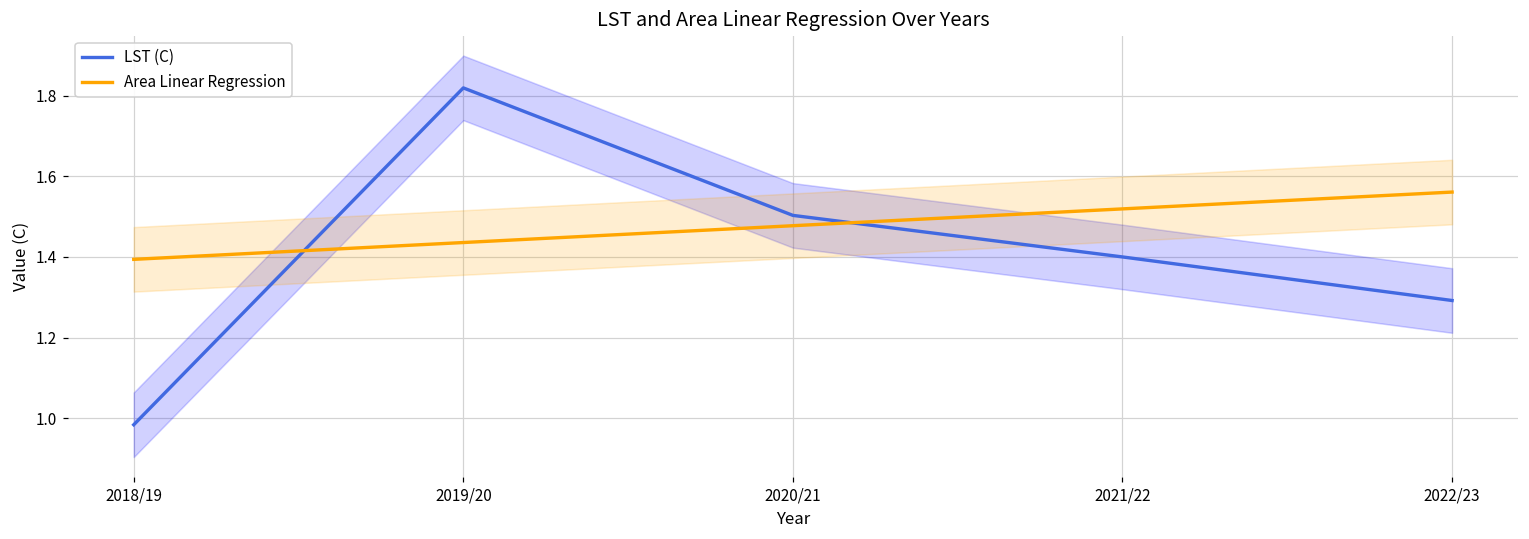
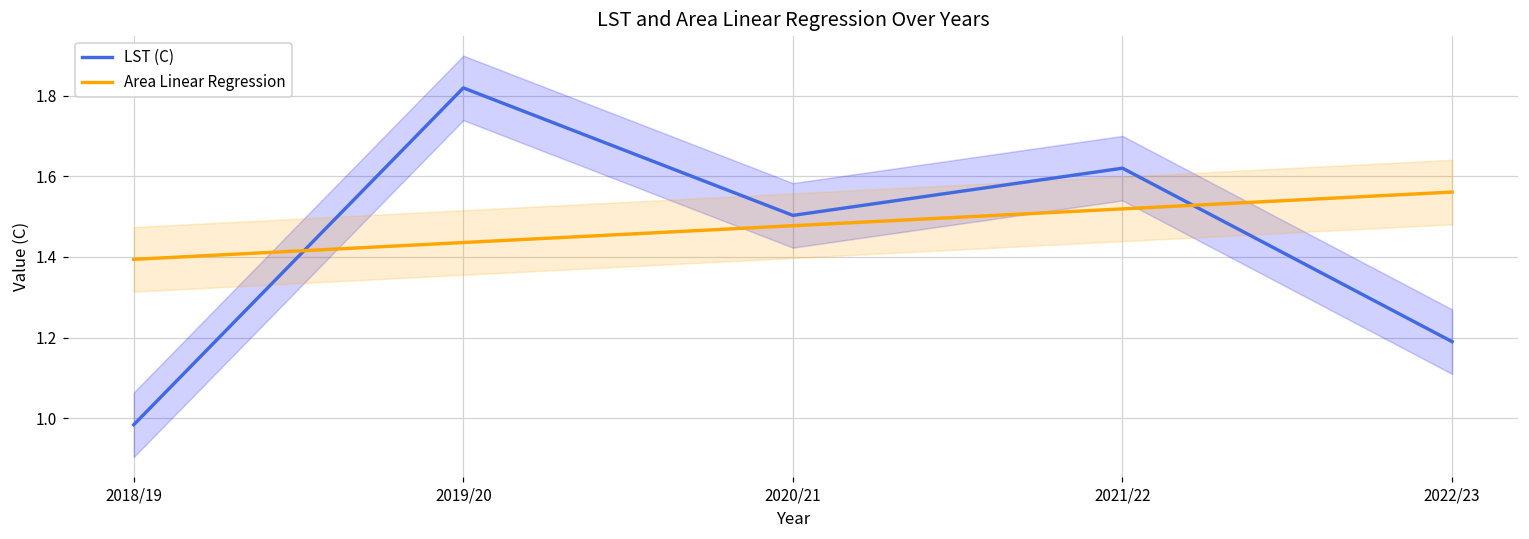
LST (C), 2021/22: 1.40 -> 1.62
LST (C), 2022/23: 1.29 -> 1.19
